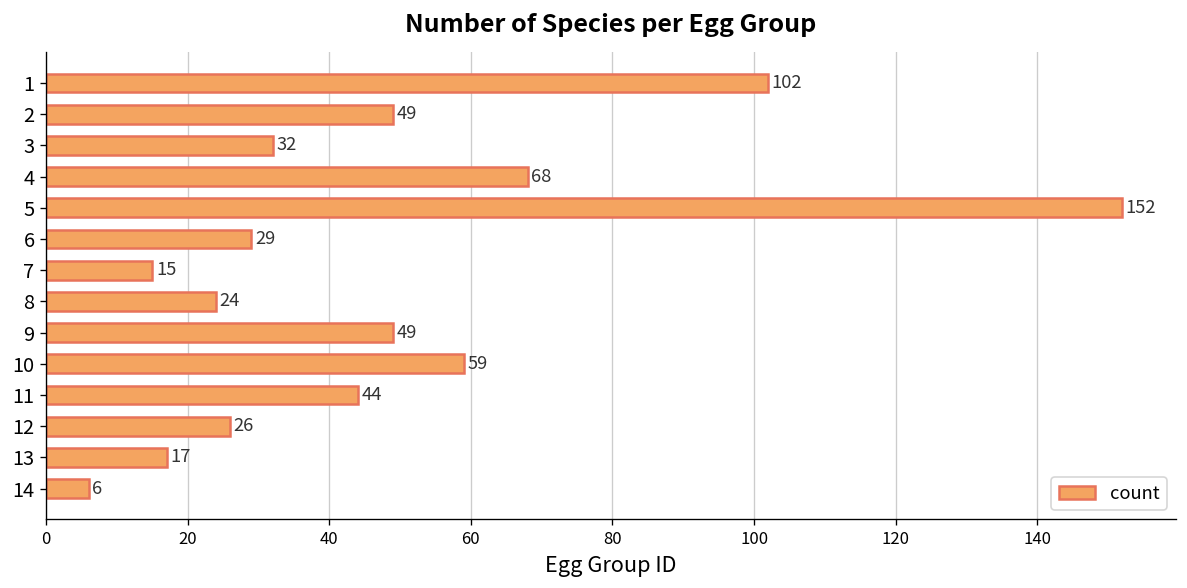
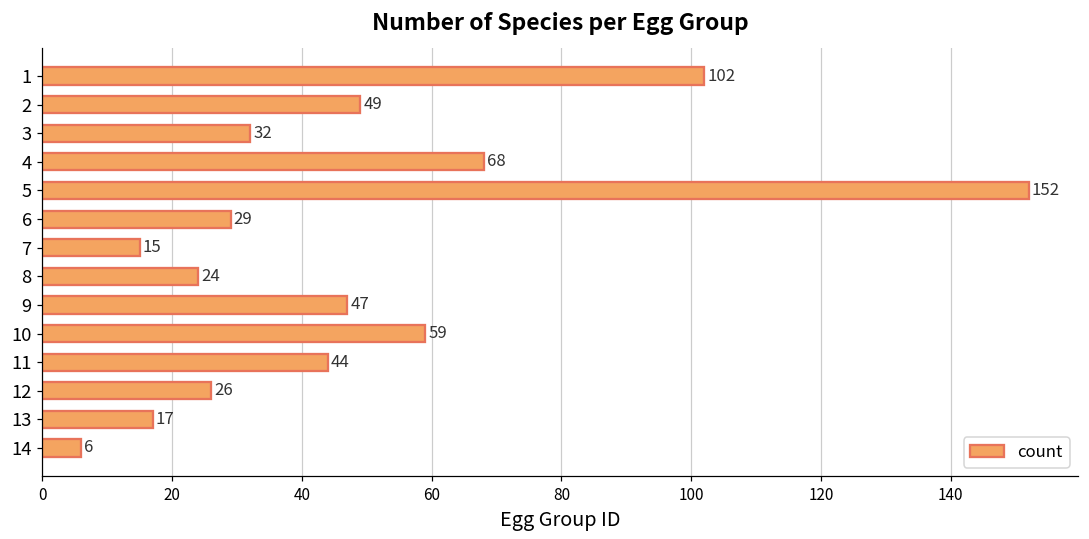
9: 49 -> 47
